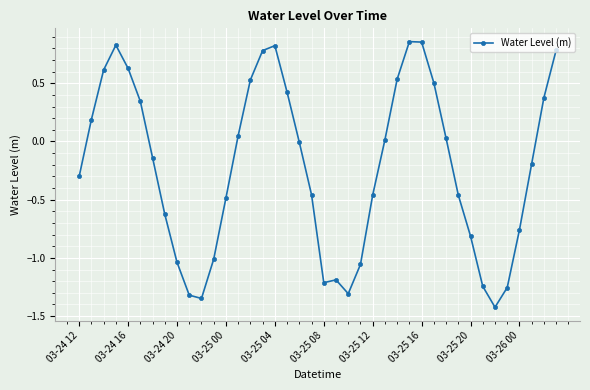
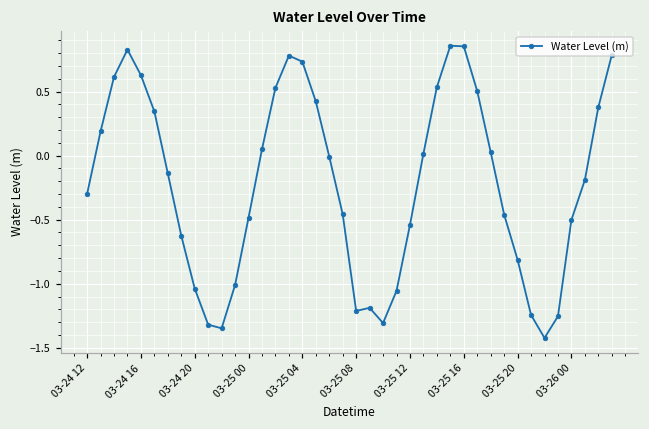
03-25 04: 0.82 -> 0.73
03-25 12: -0.46 -> -0.54
03-26 00: -0.76 -> -0.50
